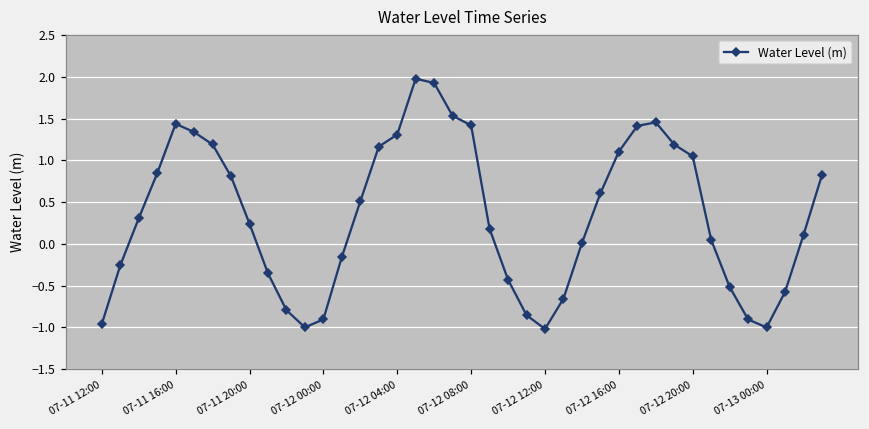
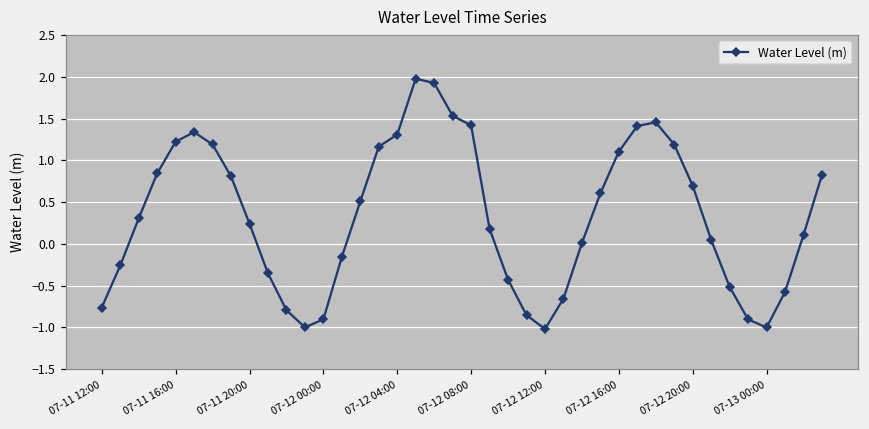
07-11 12:00: -1.0 -> -0.8
07-11 16:00: 1.4 -> 1.2
07-12 20:00: 1.0 -> 0.7
